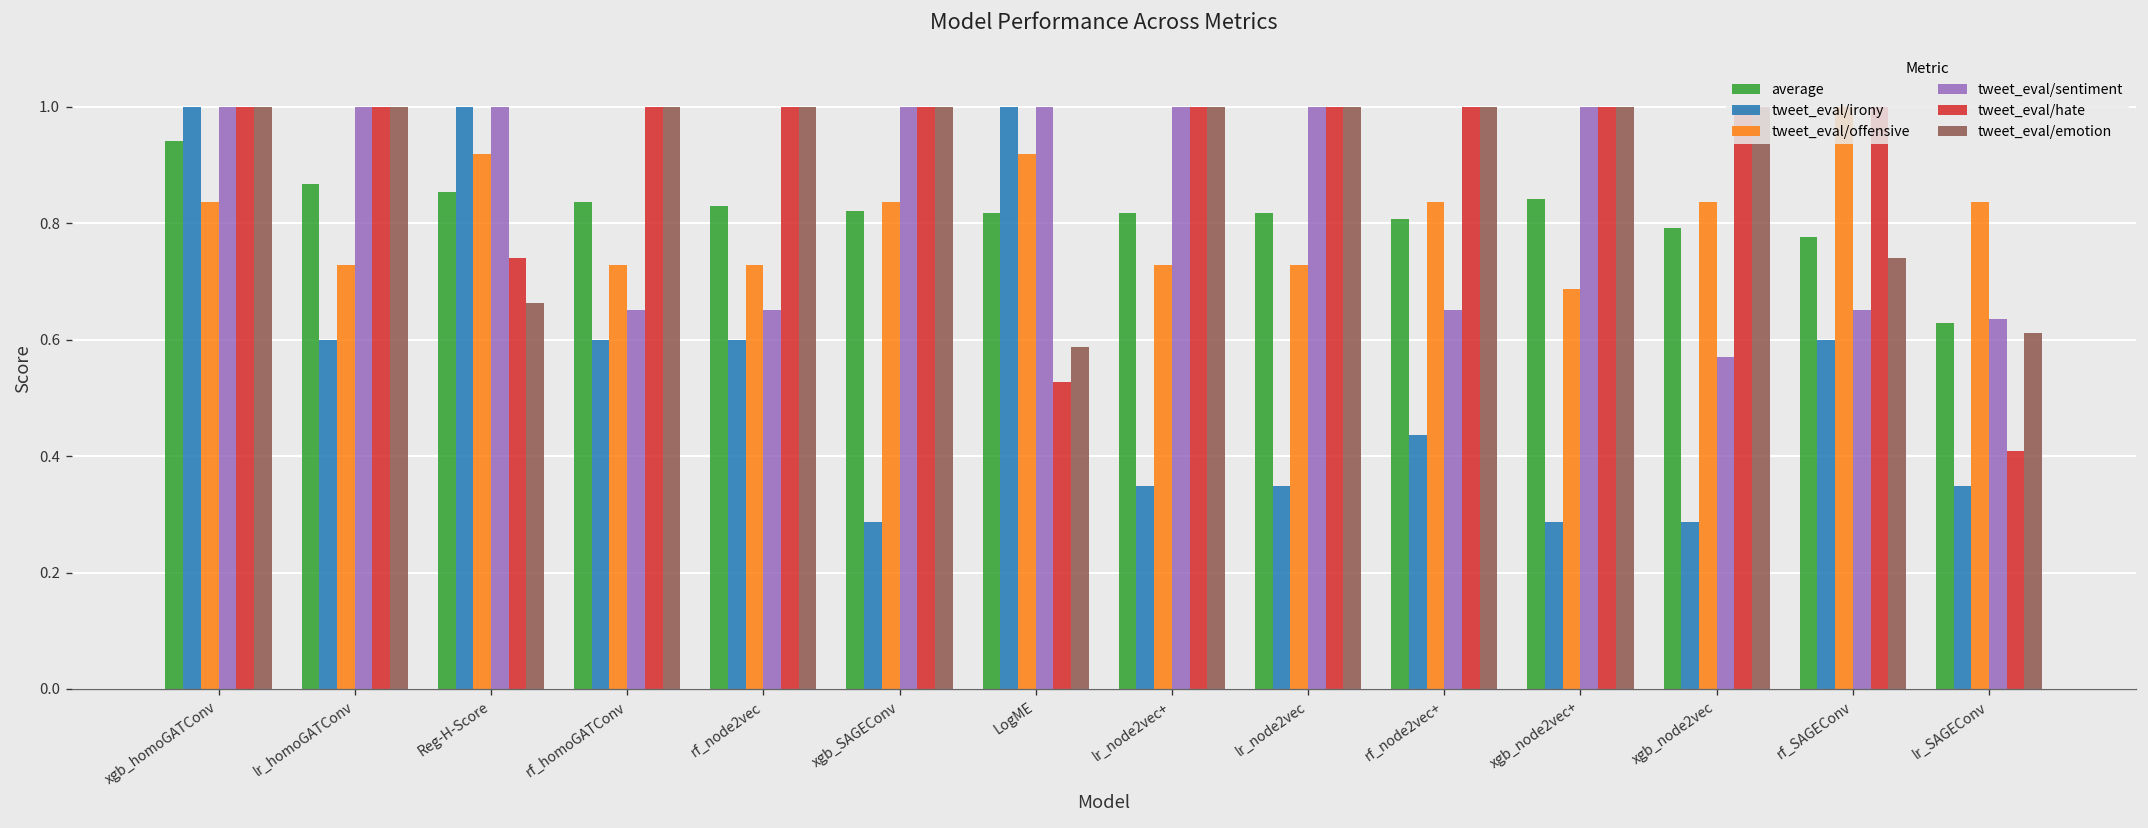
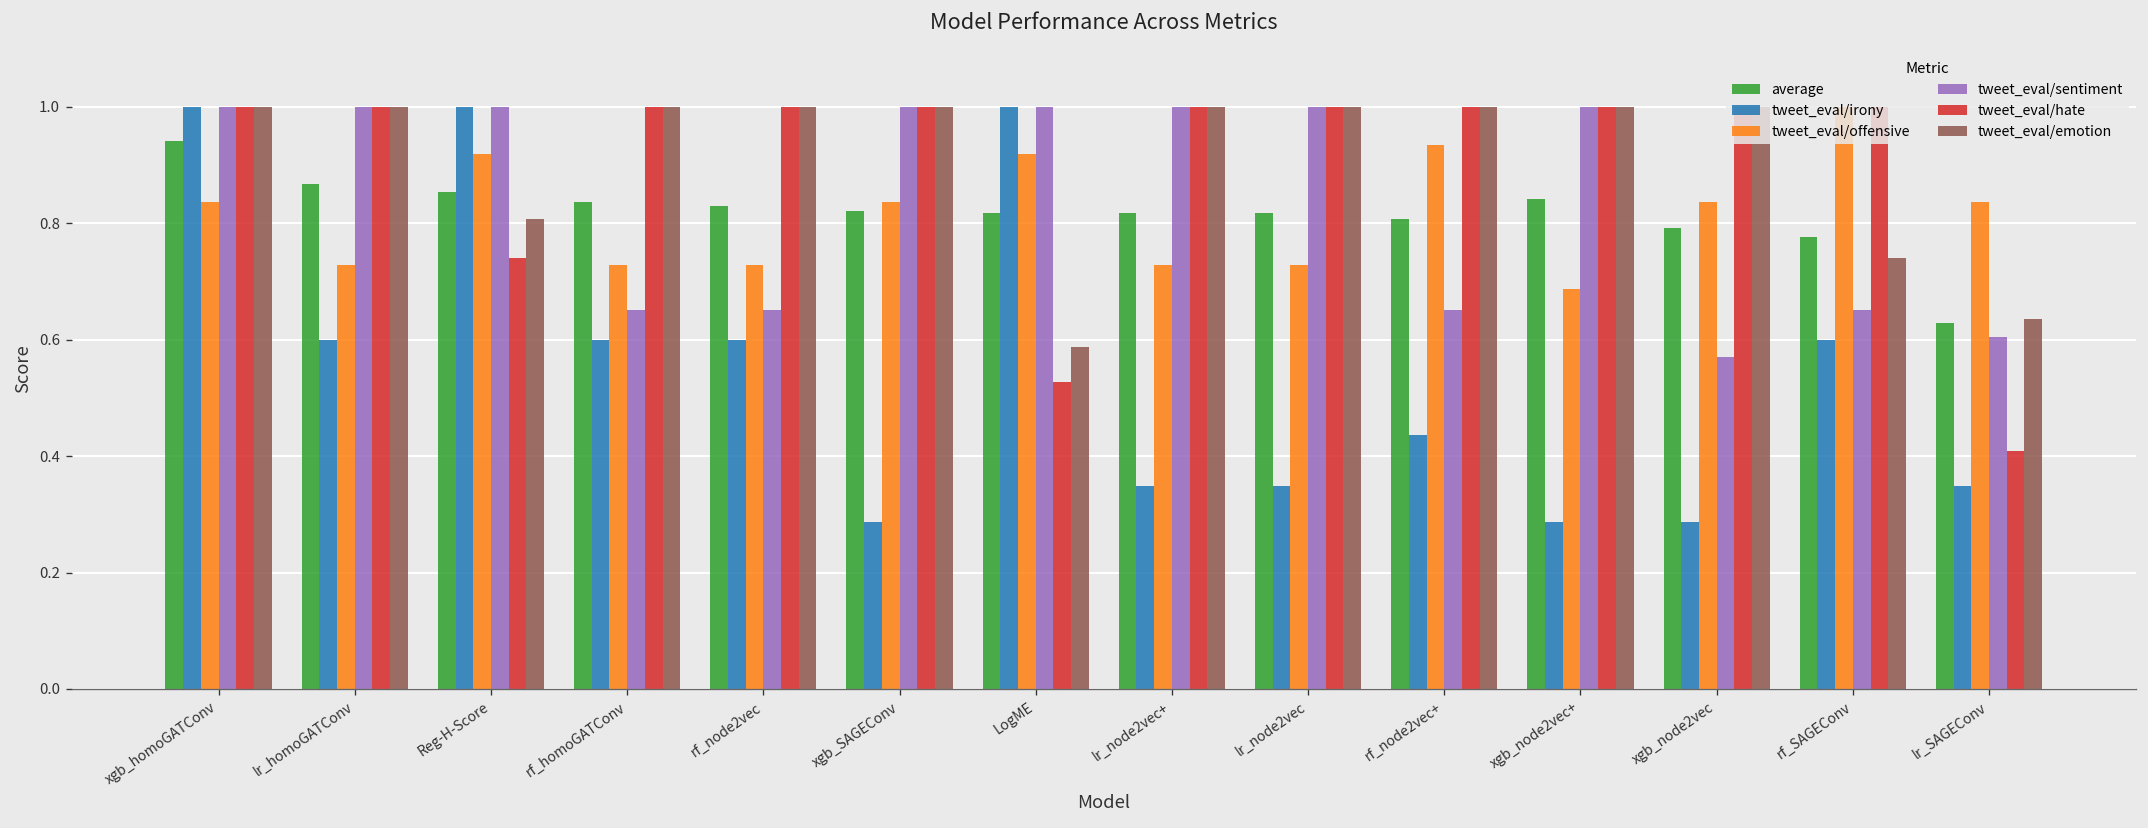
tweet_eval/emotion, Reg-H-Score: 0.66 -> 0.81
tweet_eval/offensive, rf_node2vec+: 0.84 -> 0.94
tweet_eval/sentiment, lr_SAGEConv: 0.64 -> 0.60
tweet_eval/emotion, lr_SAGEConv: 0.61 -> 0.64
